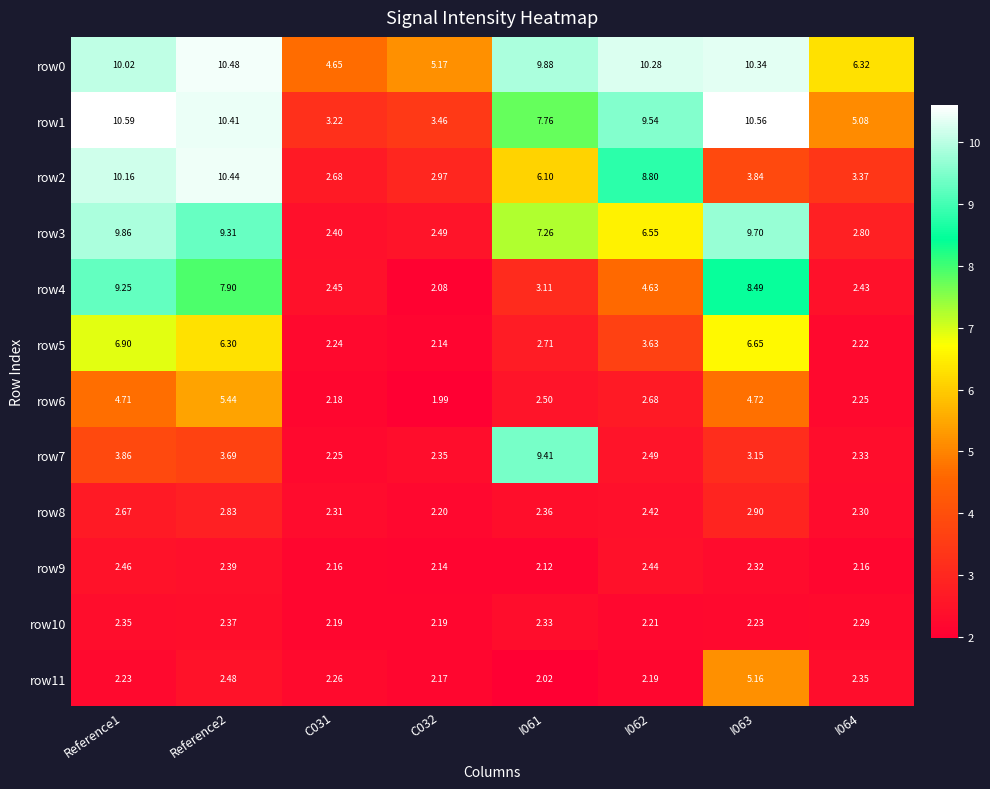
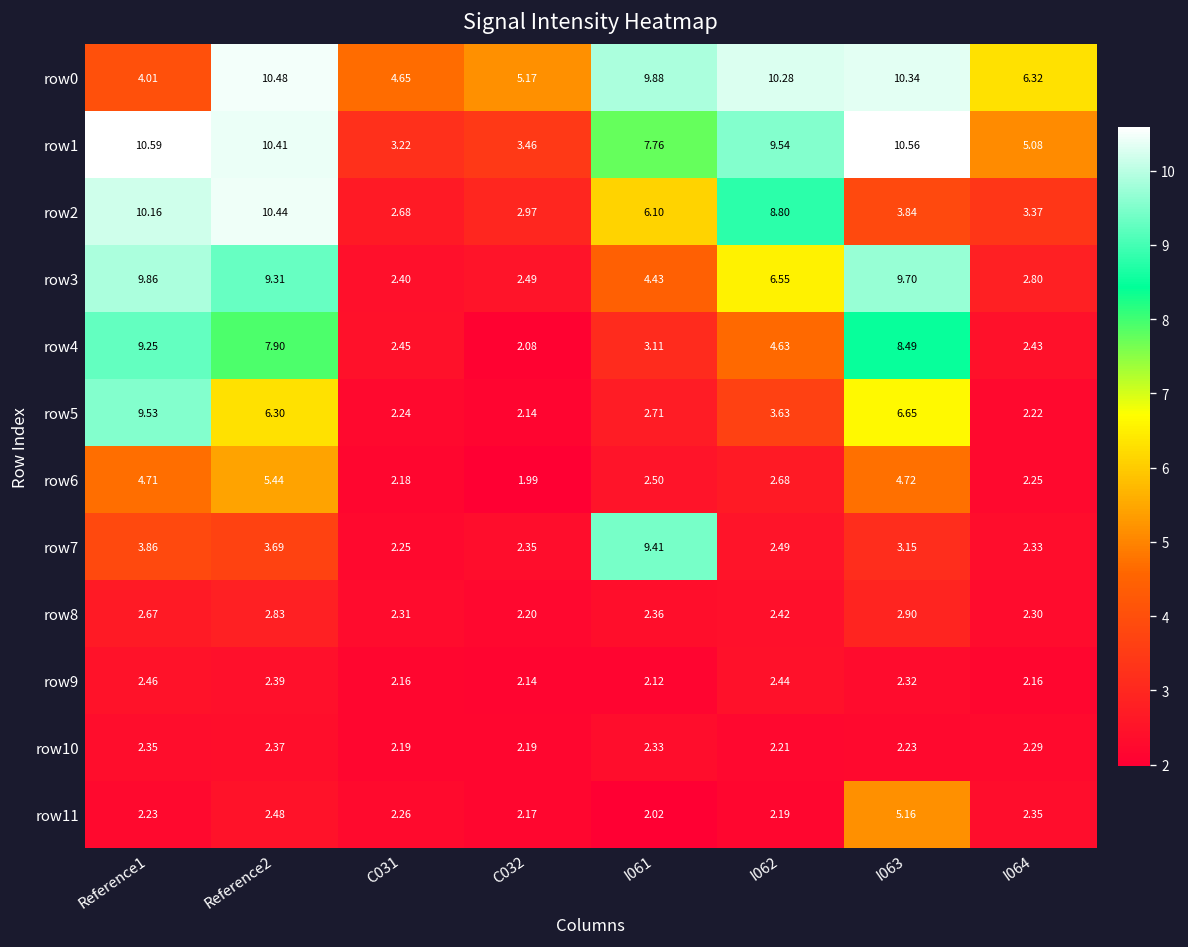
row0, Reference1: 10.02 -> 4.01
row3, I061: 7.26 -> 4.43
row5, Reference1: 6.90 -> 9.53
